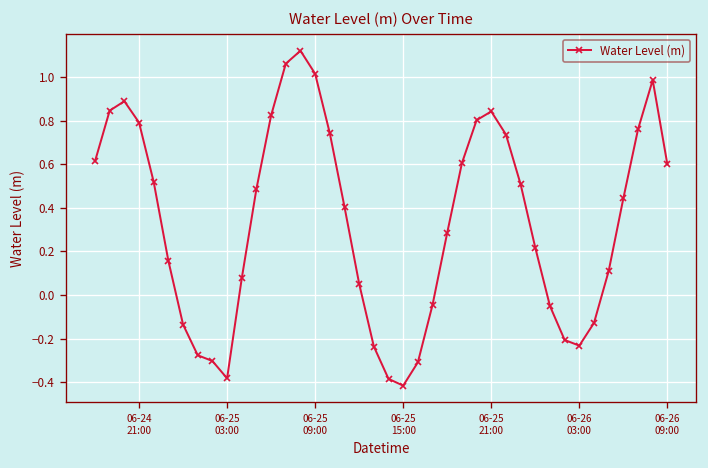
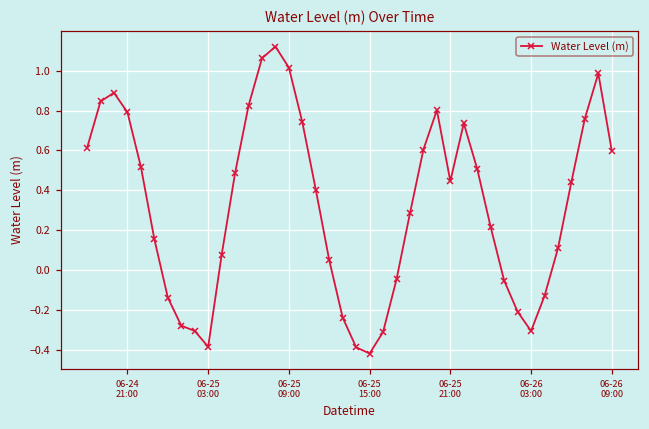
06-25 21:00: 0.84 -> 0.45
06-26 03:00: -0.23 -> -0.30
